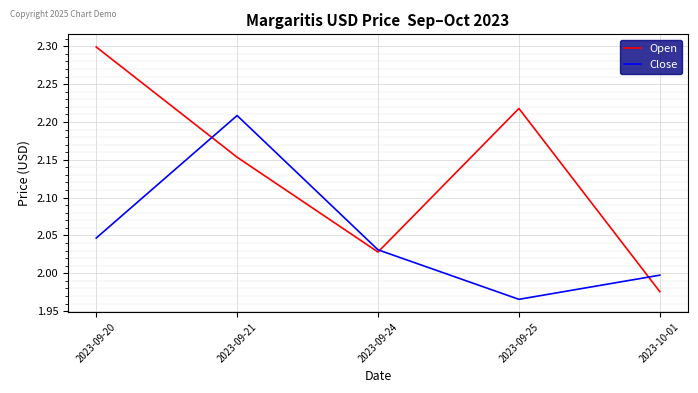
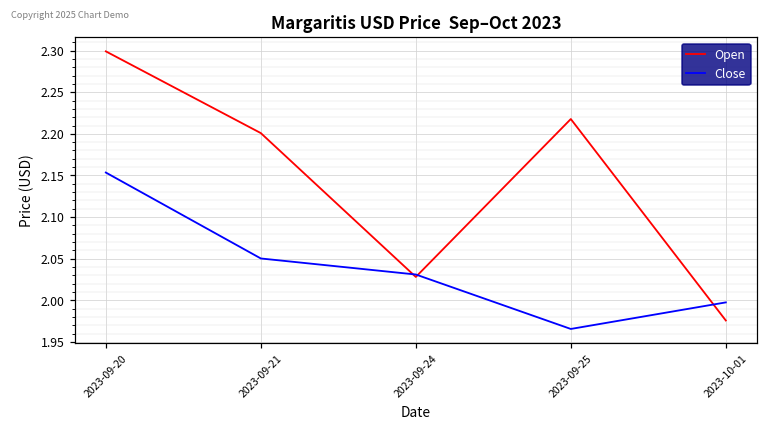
Close, 2023-09-20: 2.05 -> 2.15
Open, 2023-09-21: 2.15 -> 2.20
Close, 2023-09-21: 2.21 -> 2.05
